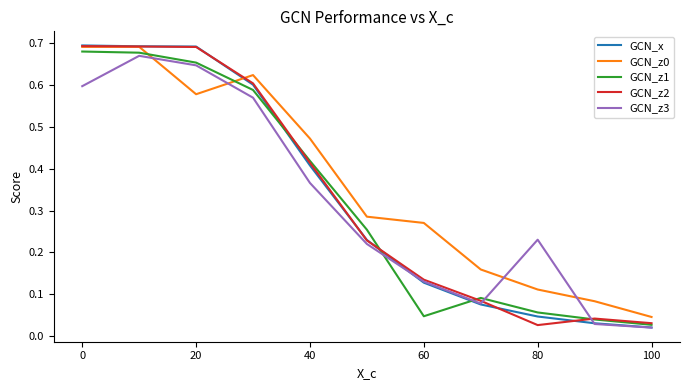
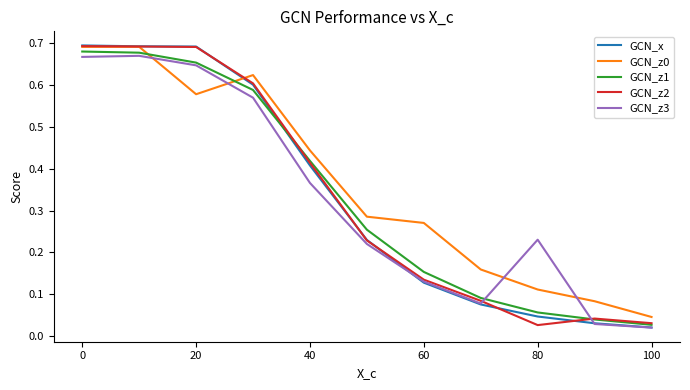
GCN_z3, 0: 0.60 -> 0.67
GCN_z0, 40: 0.47 -> 0.44
GCN_z1, 60: 0.05 -> 0.15
